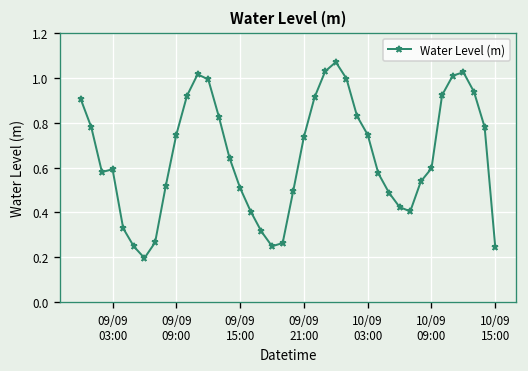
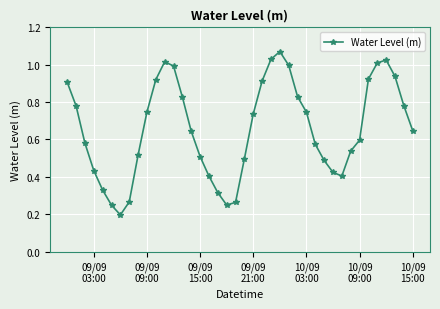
09/09 03:00: 0.59 -> 0.43
10/09 15:00: 0.25 -> 0.65
